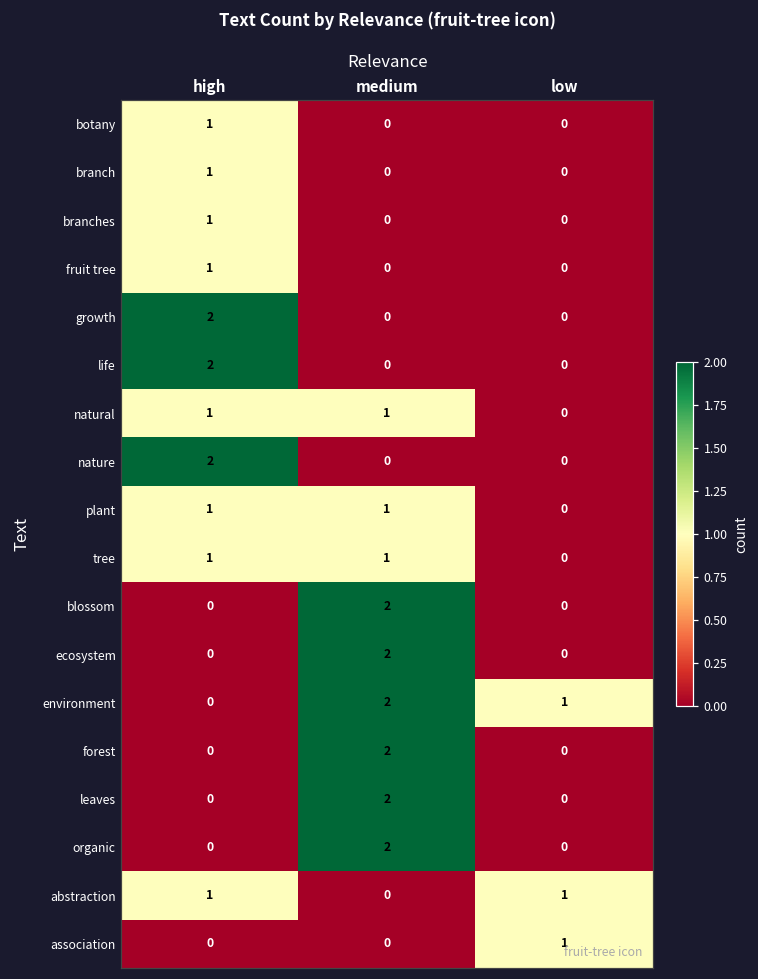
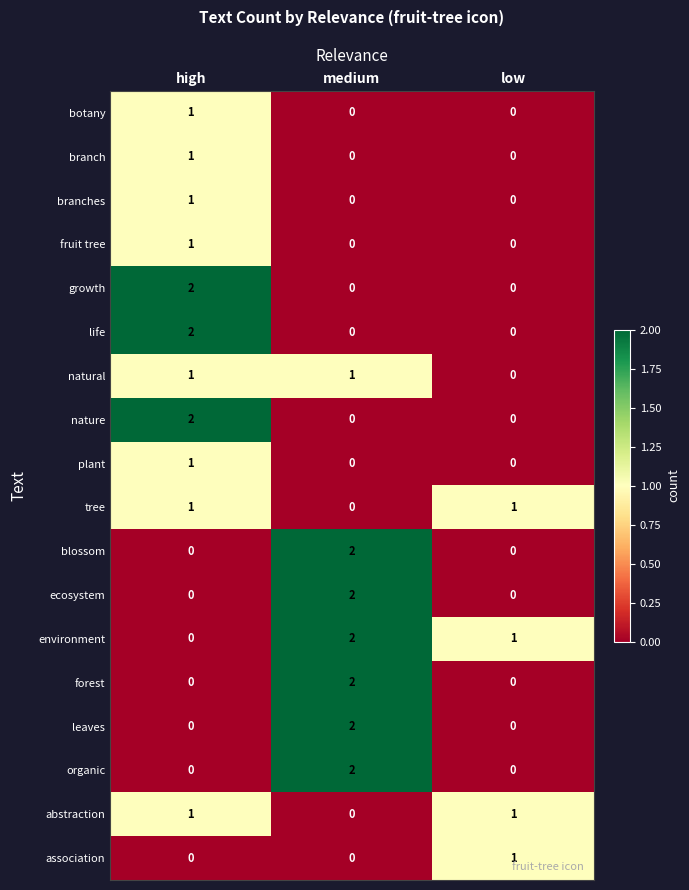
plant, medium: 1 -> 0
tree, medium: 1 -> 0
tree, low: 0 -> 1
